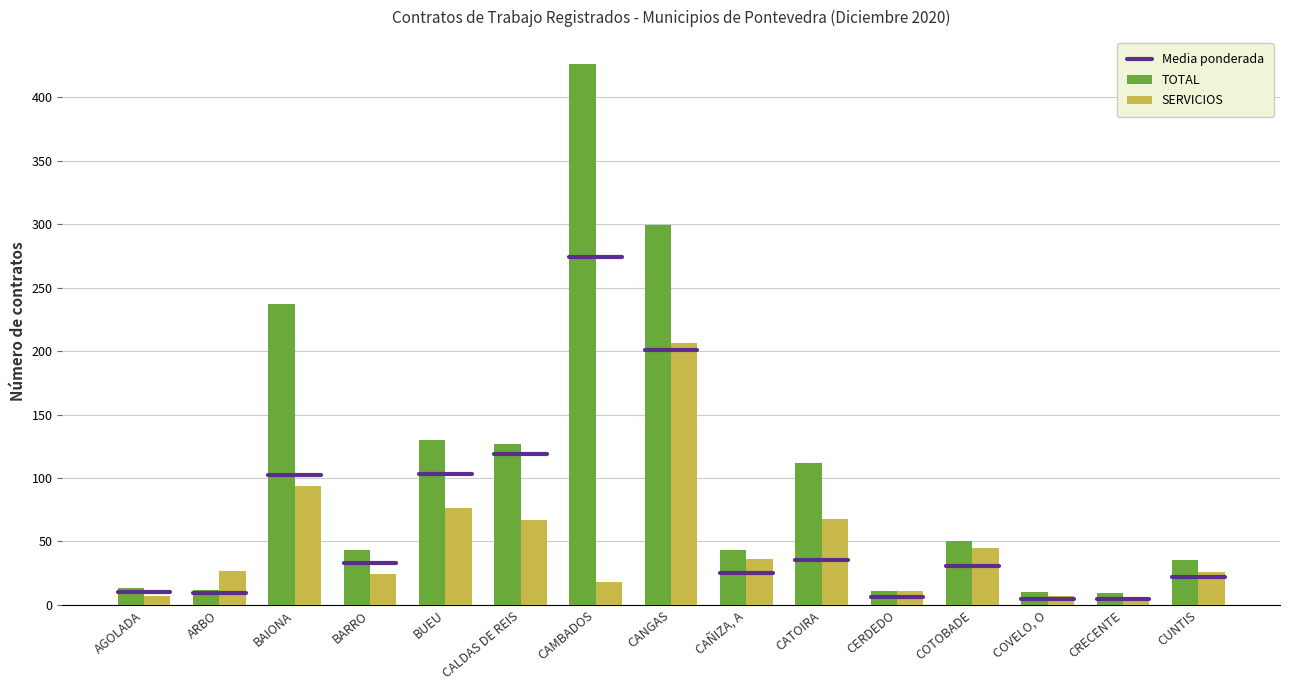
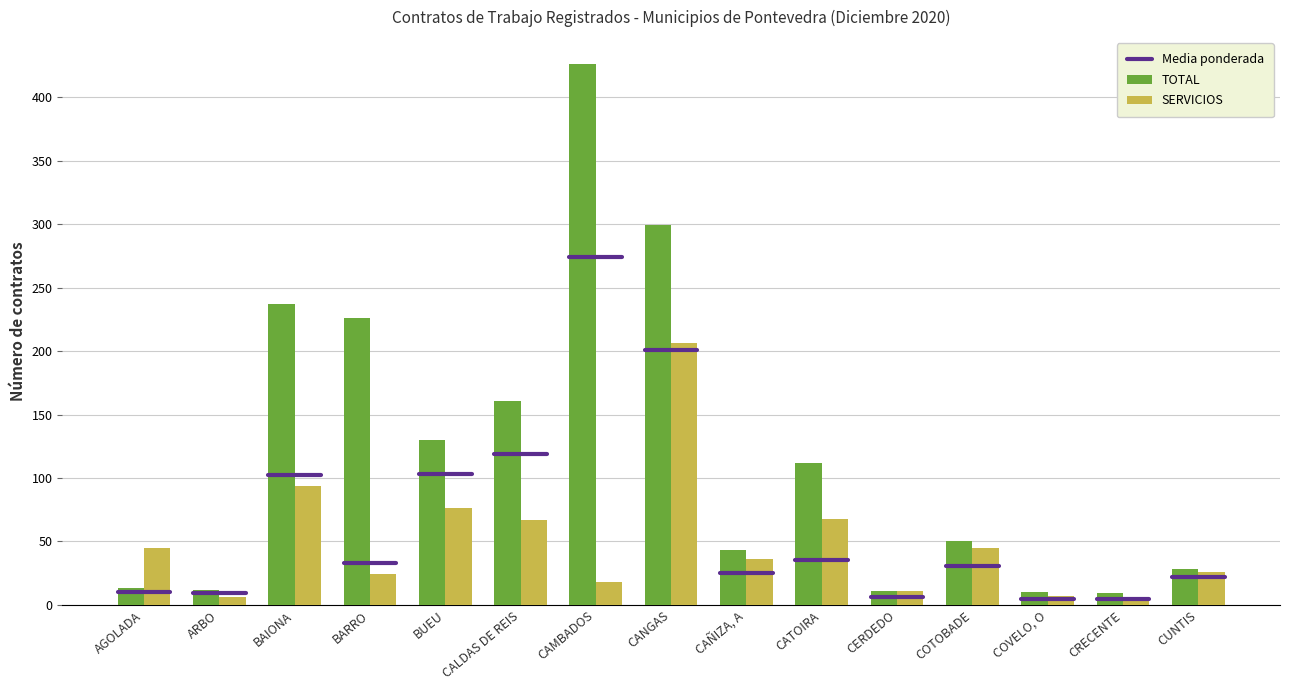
SERVICIOS, AGOLADA: 7 -> 45
SERVICIOS, ARBO: 27 -> 6
TOTAL, BARRO: 43 -> 226
TOTAL, CALDAS DE REIS: 127 -> 161
TOTAL, CUNTIS: 35 -> 28
